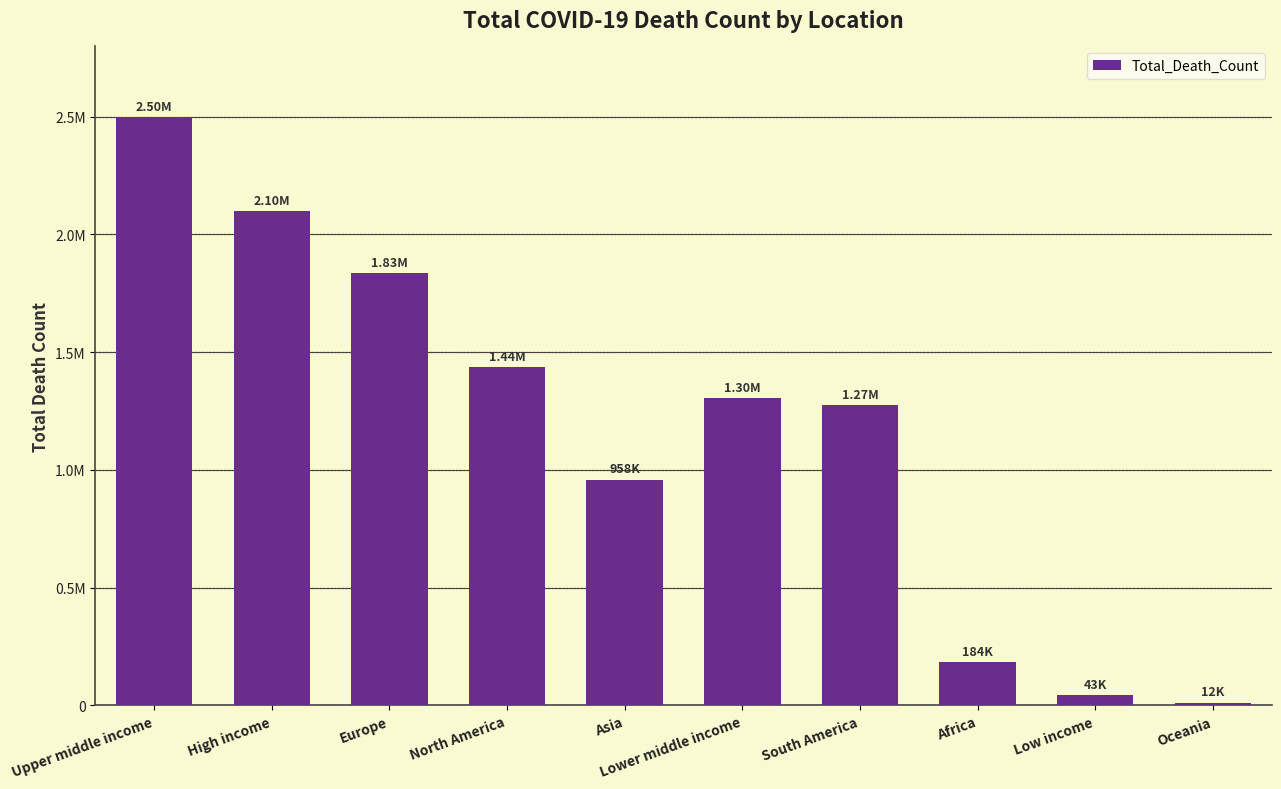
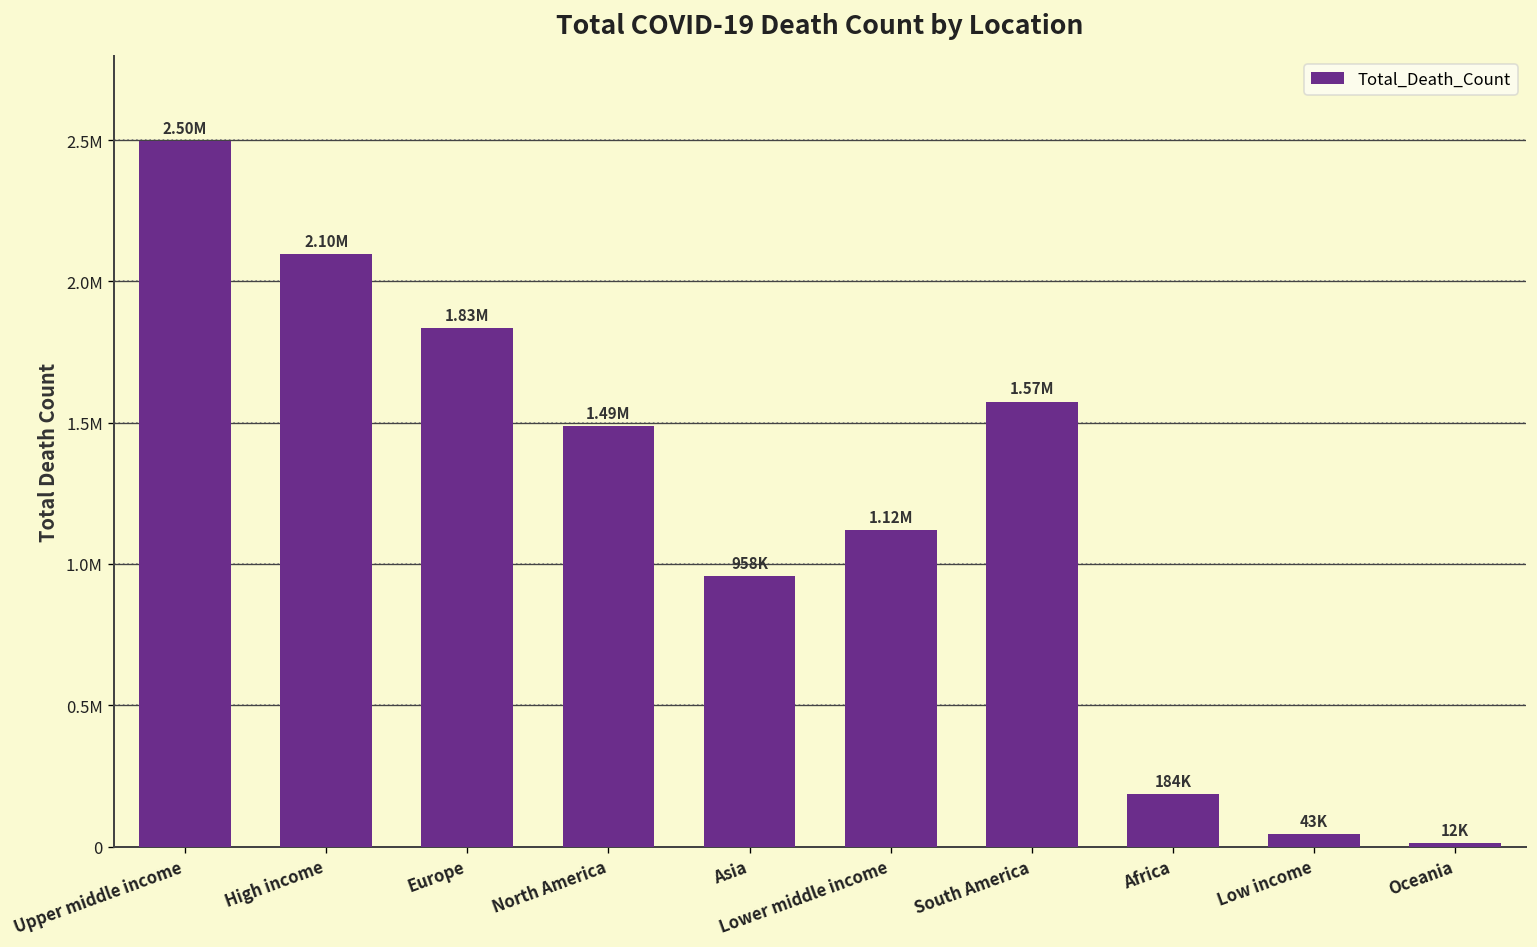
North America: 1.44M -> 1.49M
Lower middle income: 1.30M -> 1.12M
South America: 1.27M -> 1.57M
